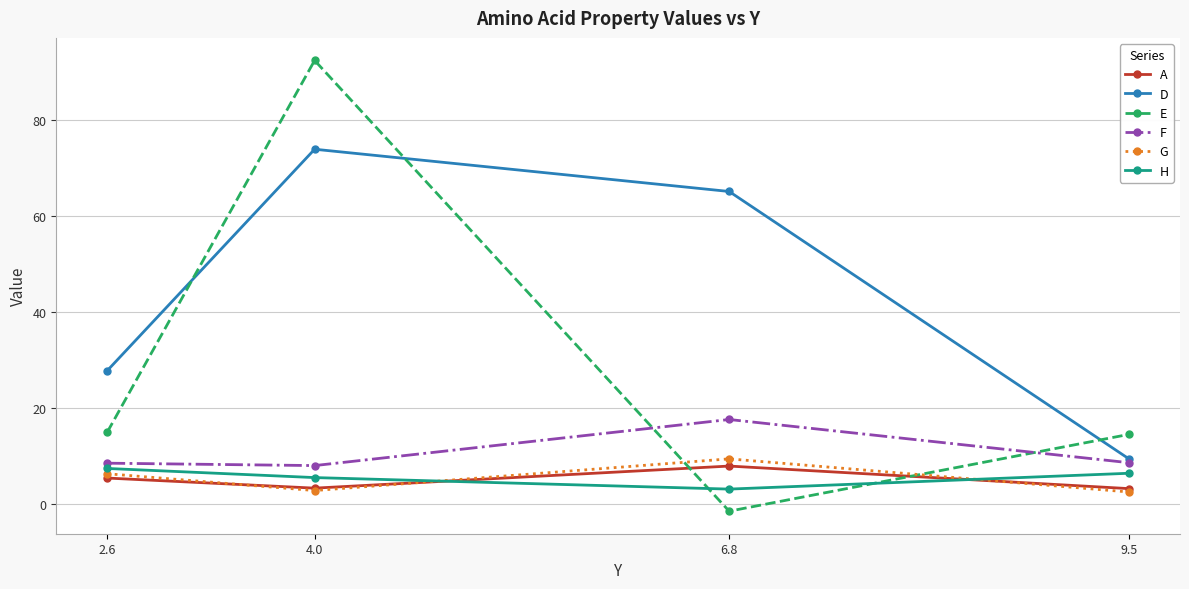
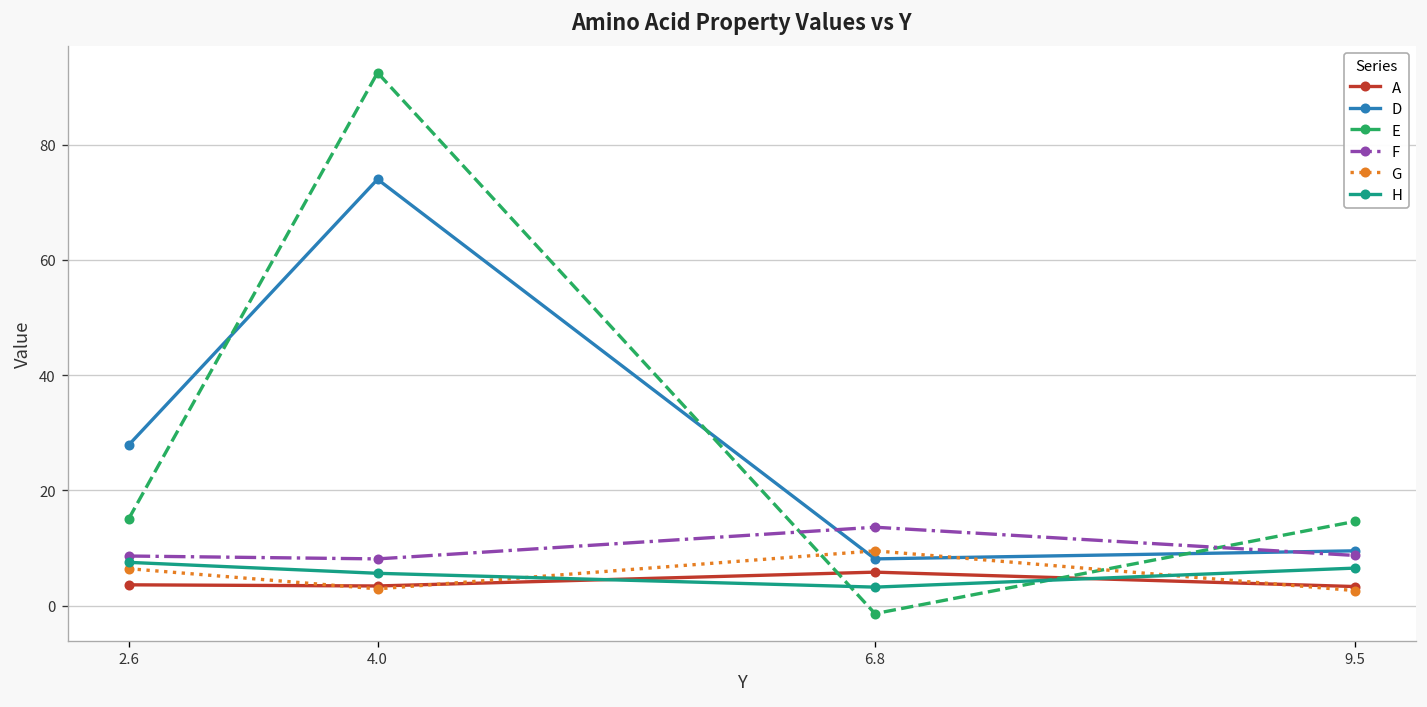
A, 2.6: 6 -> 4
A, 6.8: 8 -> 6
D, 6.8: 65 -> 8
F, 6.8: 18 -> 14
